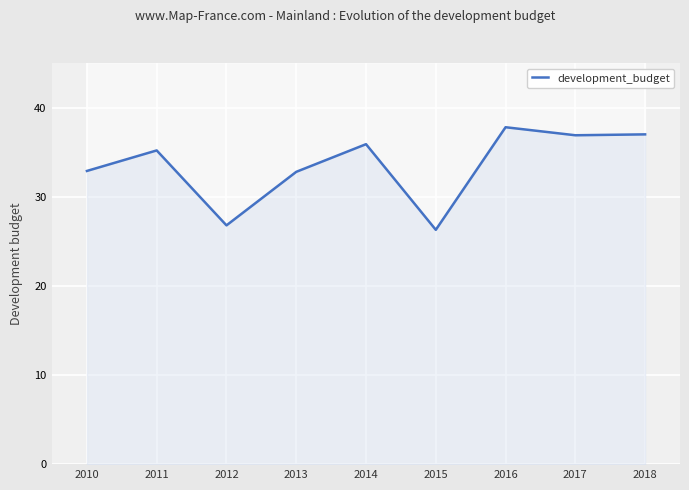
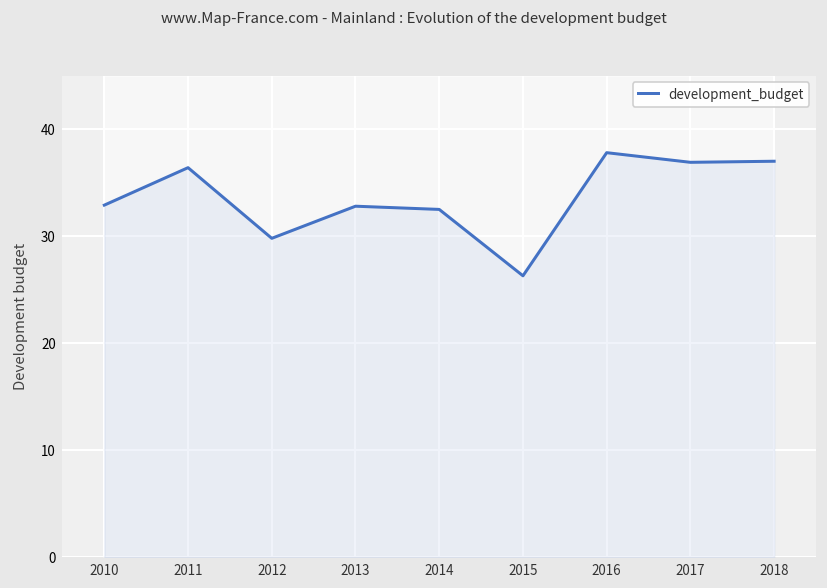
development_budget, 2011: 35 -> 36
development_budget, 2012: 27 -> 30
development_budget, 2014: 36 -> 33
